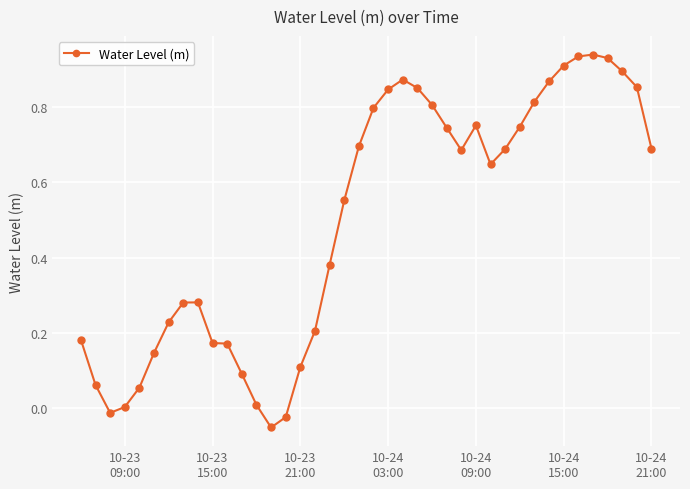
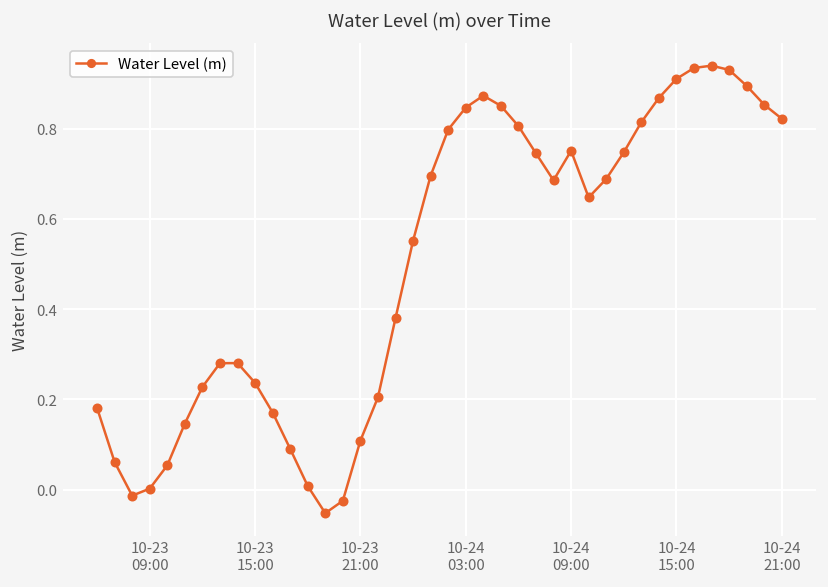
10-23 15:00: 0.17 -> 0.24
10-24 21:00: 0.69 -> 0.82
